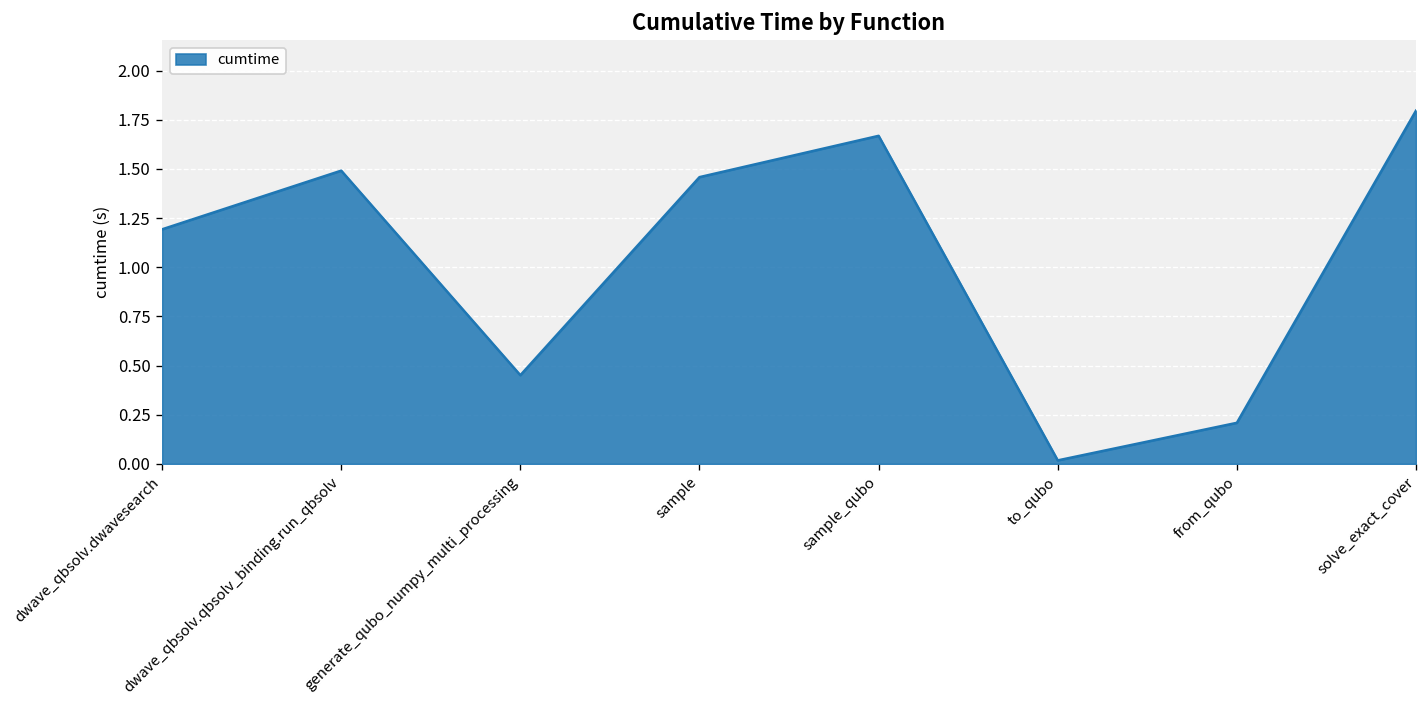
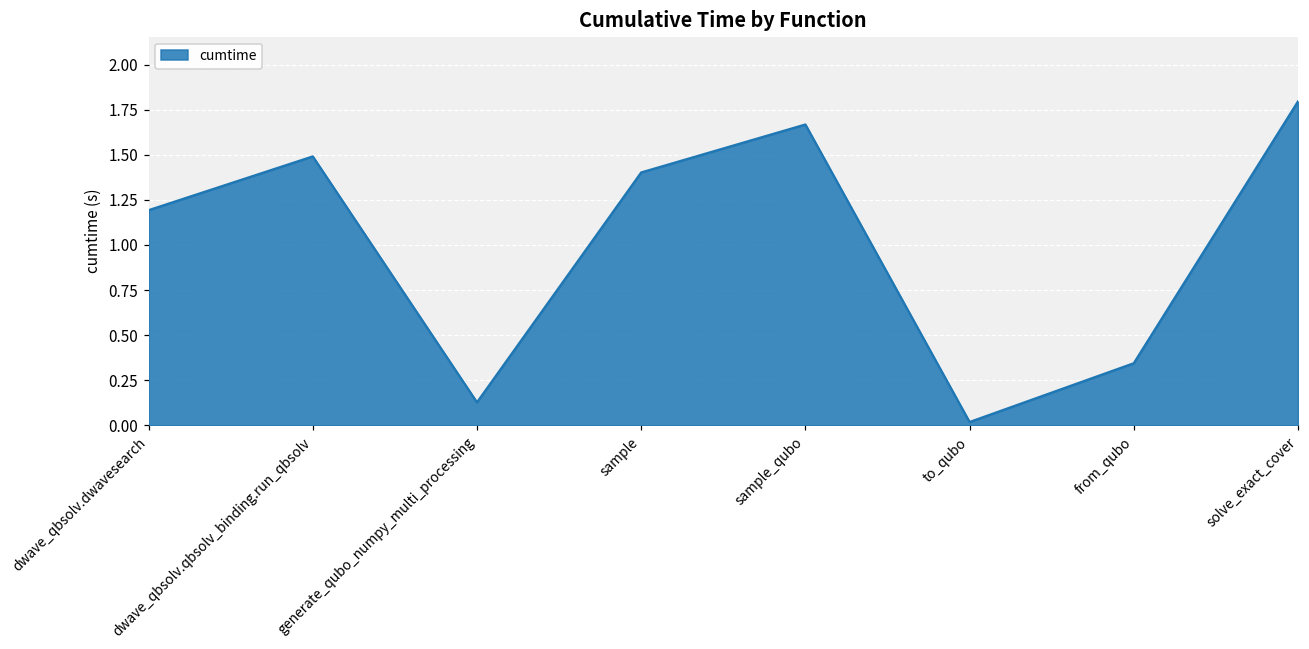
generate_qubo_numpy_multi_processing: 0.45 -> 0.13
sample: 1.46 -> 1.40
from_qubo: 0.21 -> 0.34
